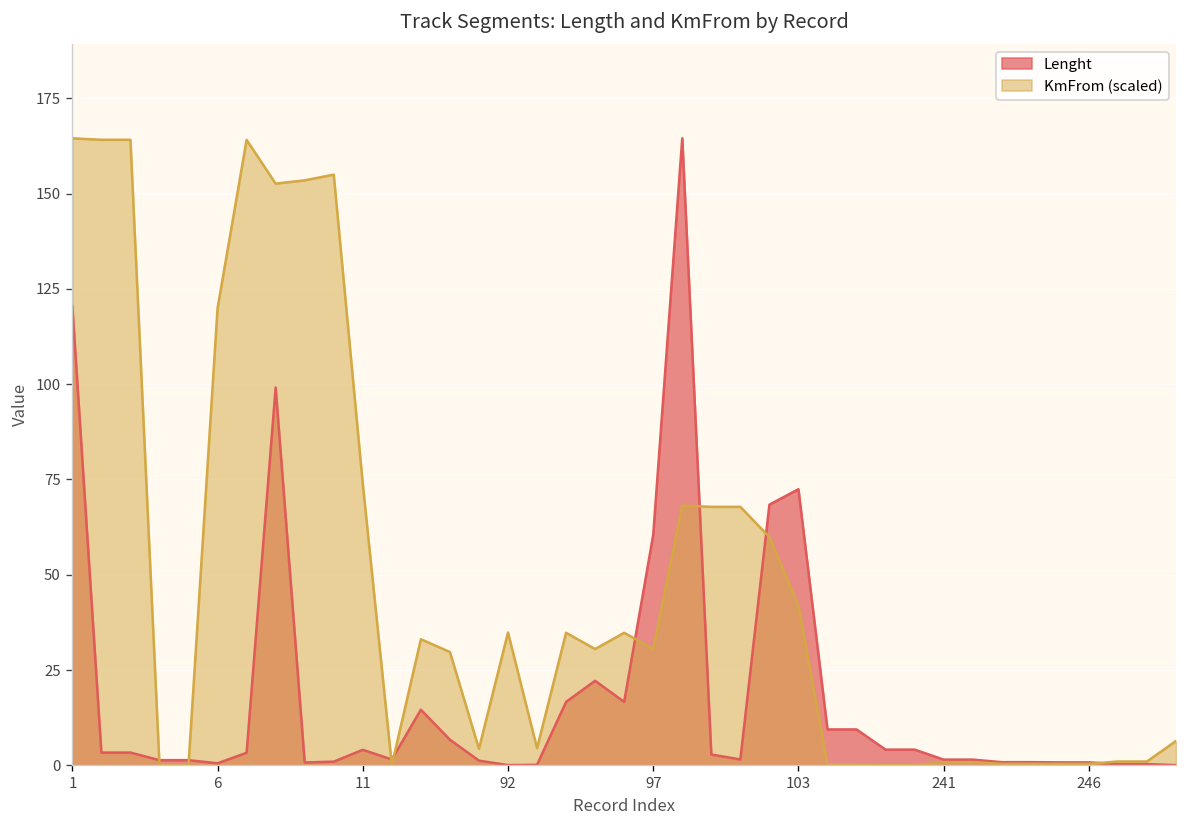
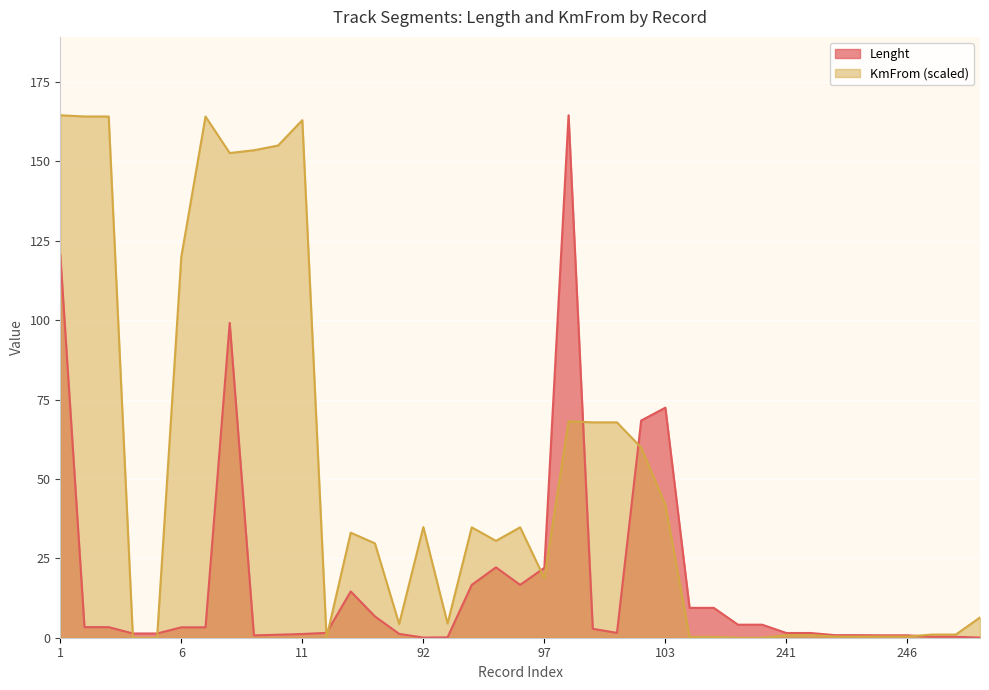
Lenght, 6: 1 -> 3
Lenght, 11: 4 -> 1
KmFrom (scaled), 11: 74 -> 163
Lenght, 97: 60 -> 22
KmFrom (scaled), 97: 31 -> 19
